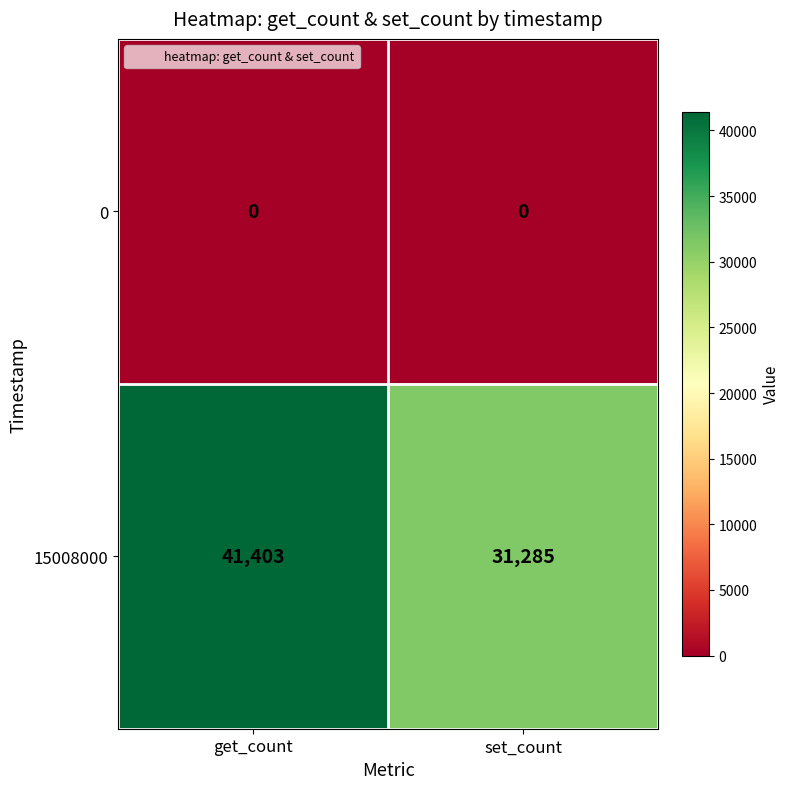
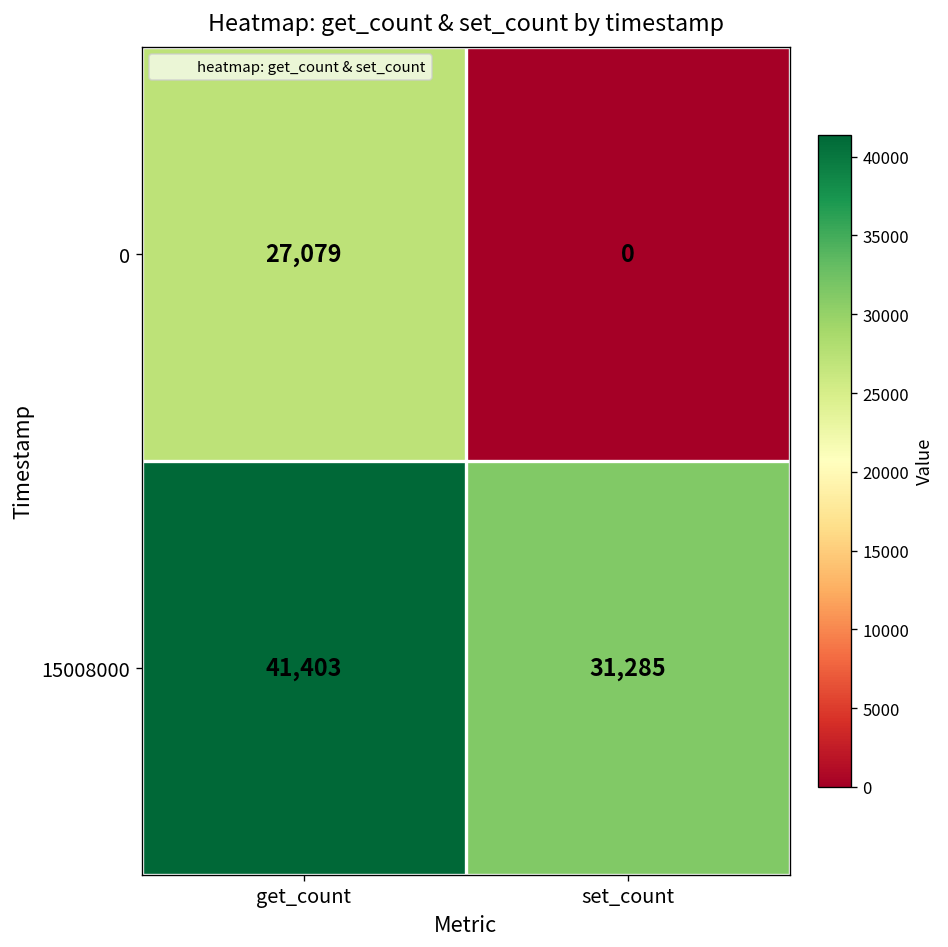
0, get_count: 0 -> 27,079
